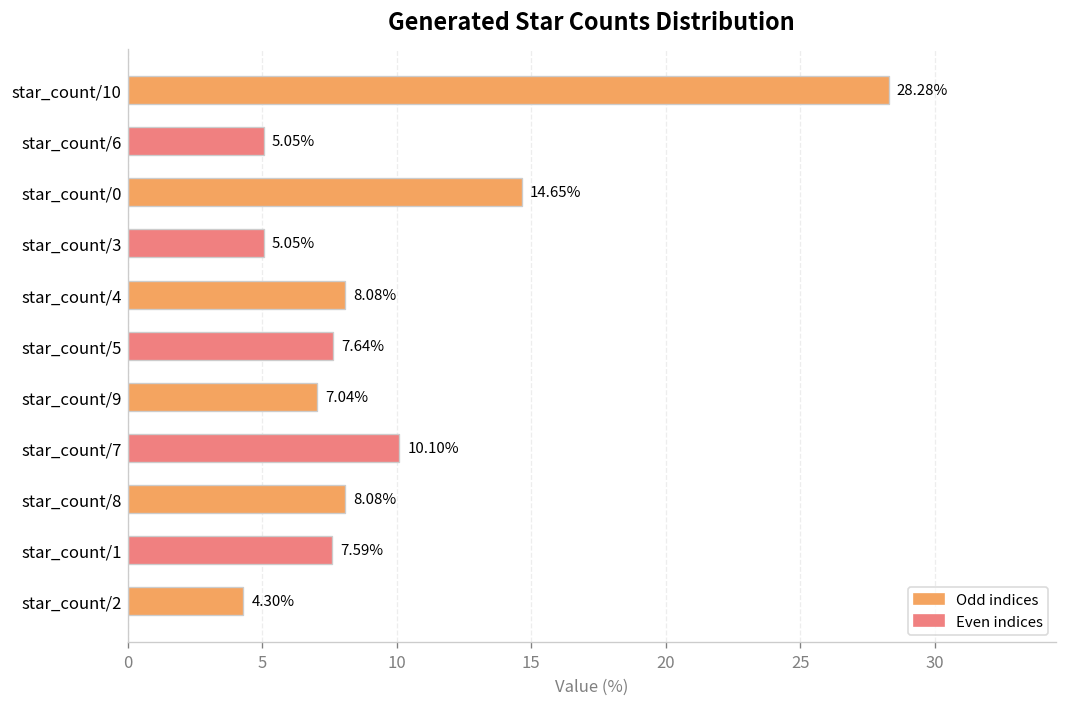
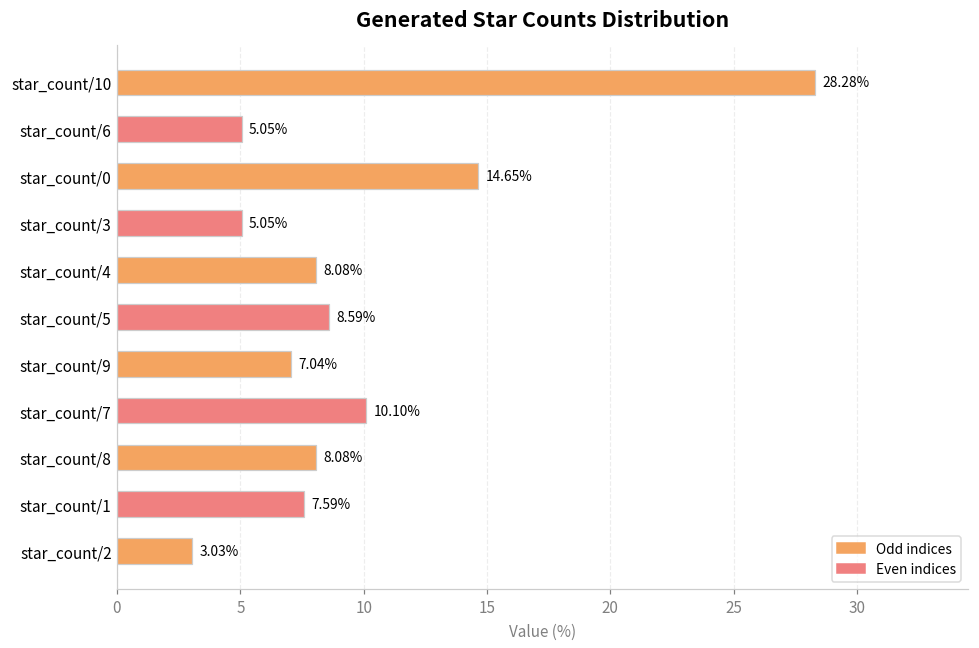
star_count/5: 7.64% -> 8.59%
star_count/2: 4.30% -> 3.03%
